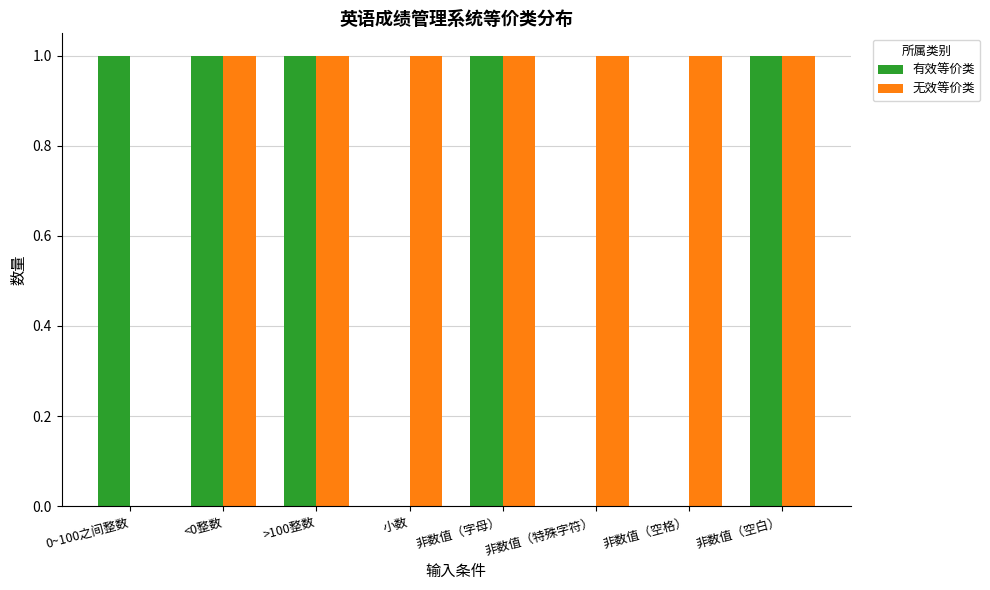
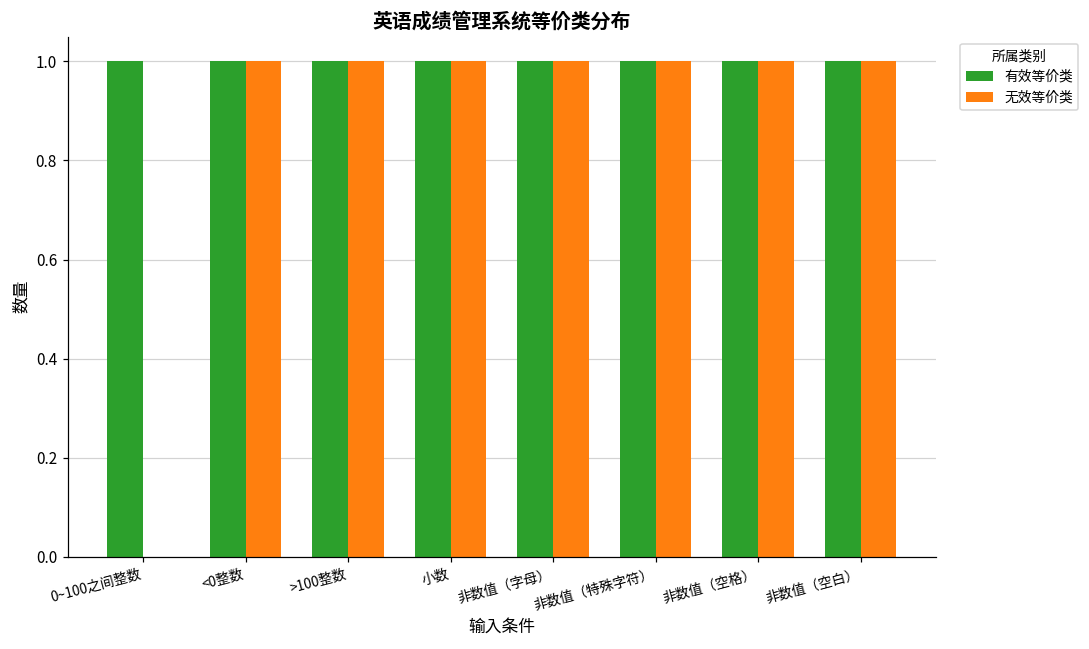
有效等价类, 小数: 0 -> 1
有效等价类, 非数值（特殊字符）: 0 -> 1
有效等价类, 非数值（空格）: 0 -> 1
